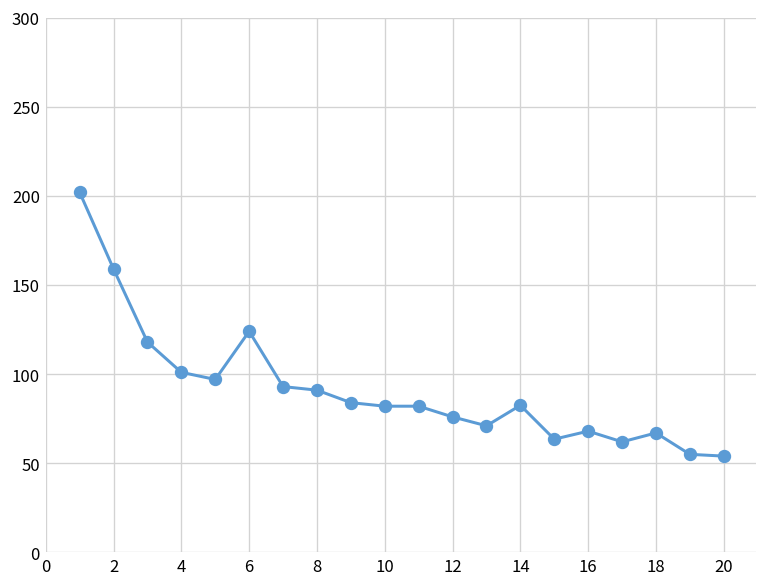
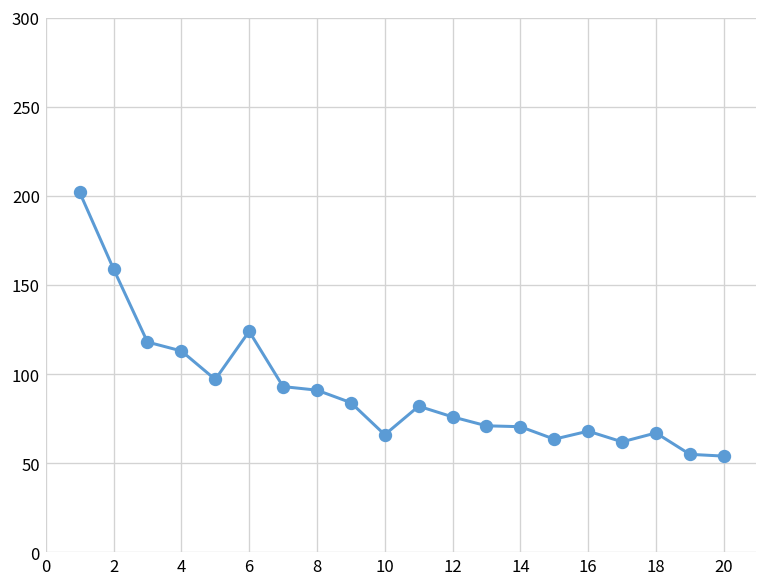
4: 101 -> 113
10: 82 -> 66
14: 83 -> 71
